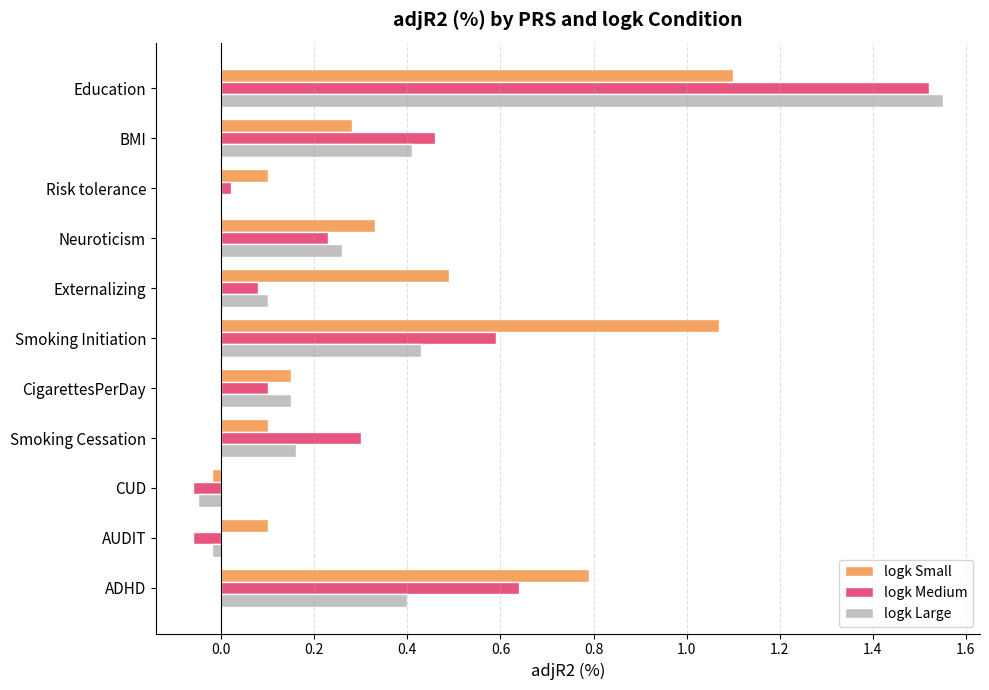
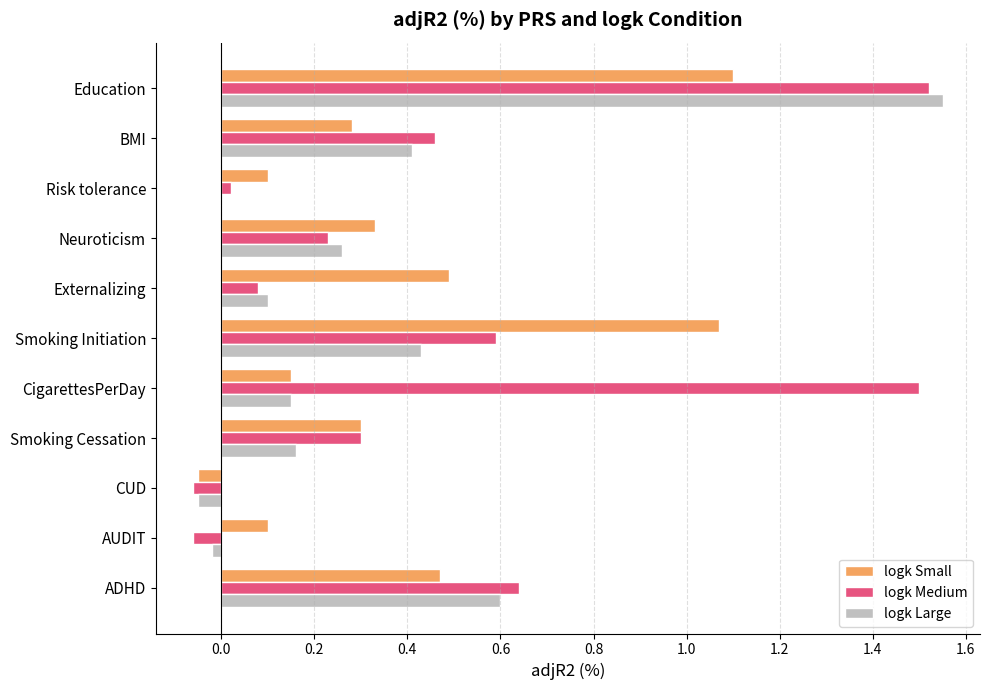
logk Medium, CigarettesPerDay: 0.1 -> 1.5
logk Small, Smoking Cessation: 0.1 -> 0.3
logk Small, CUD: -0.02 -> -0.05
logk Small, ADHD: 0.79 -> 0.47
logk Large, ADHD: 0.4 -> 0.6
